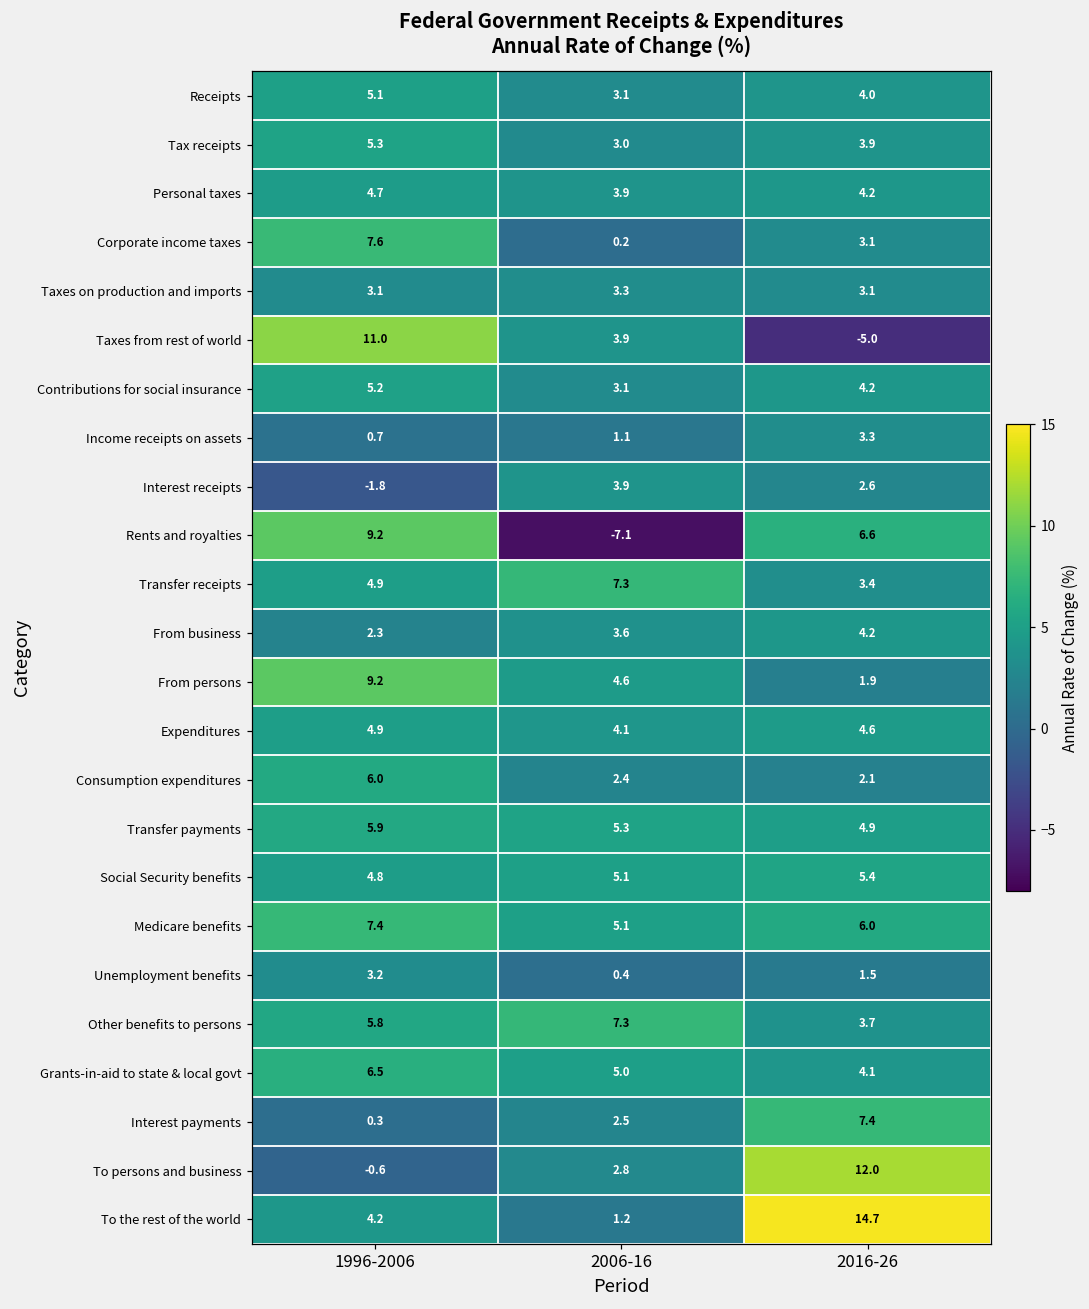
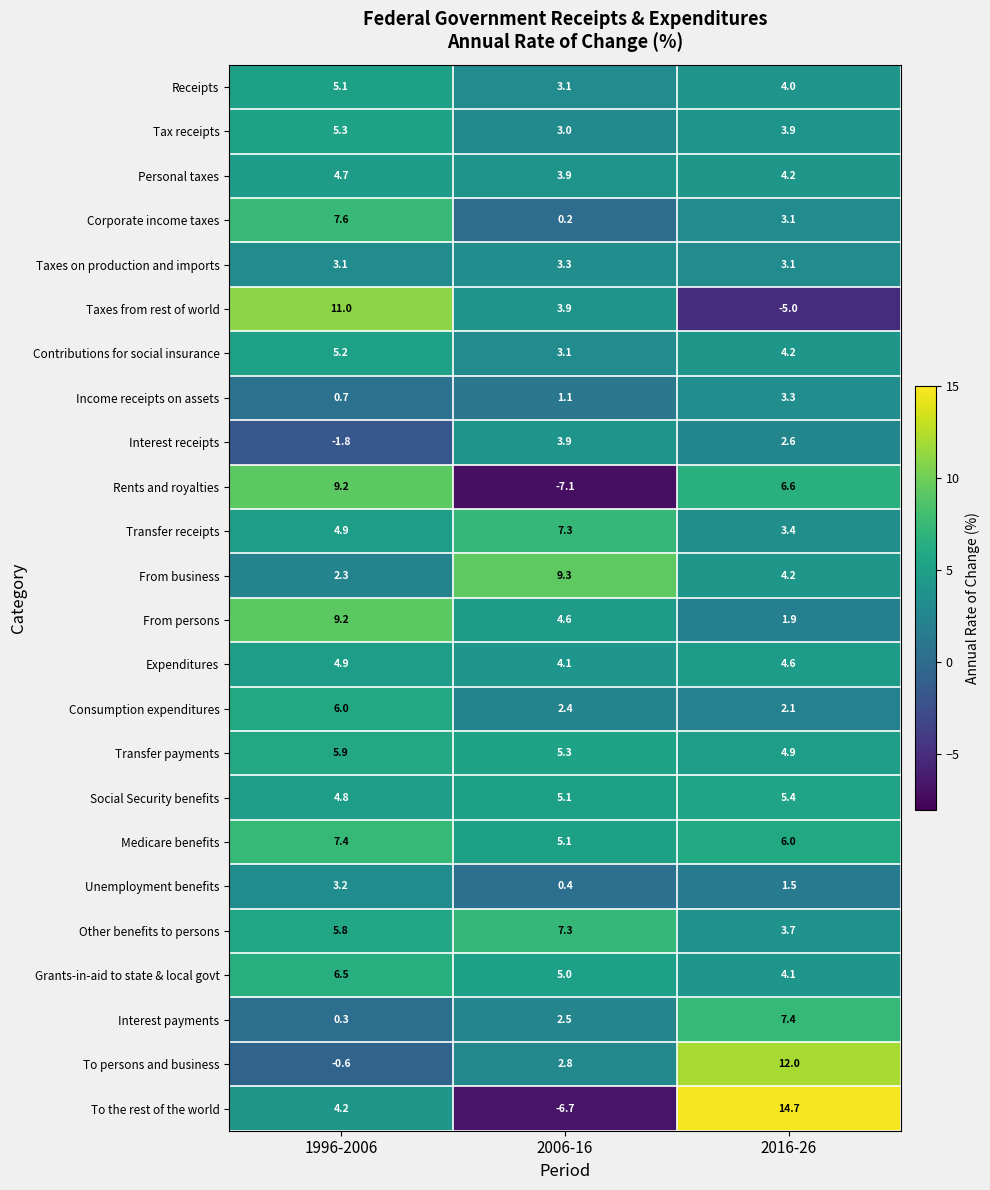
From business, 2006-16: 3.6 -> 9.3
To the rest of the world, 2006-16: 1.2 -> -6.7
